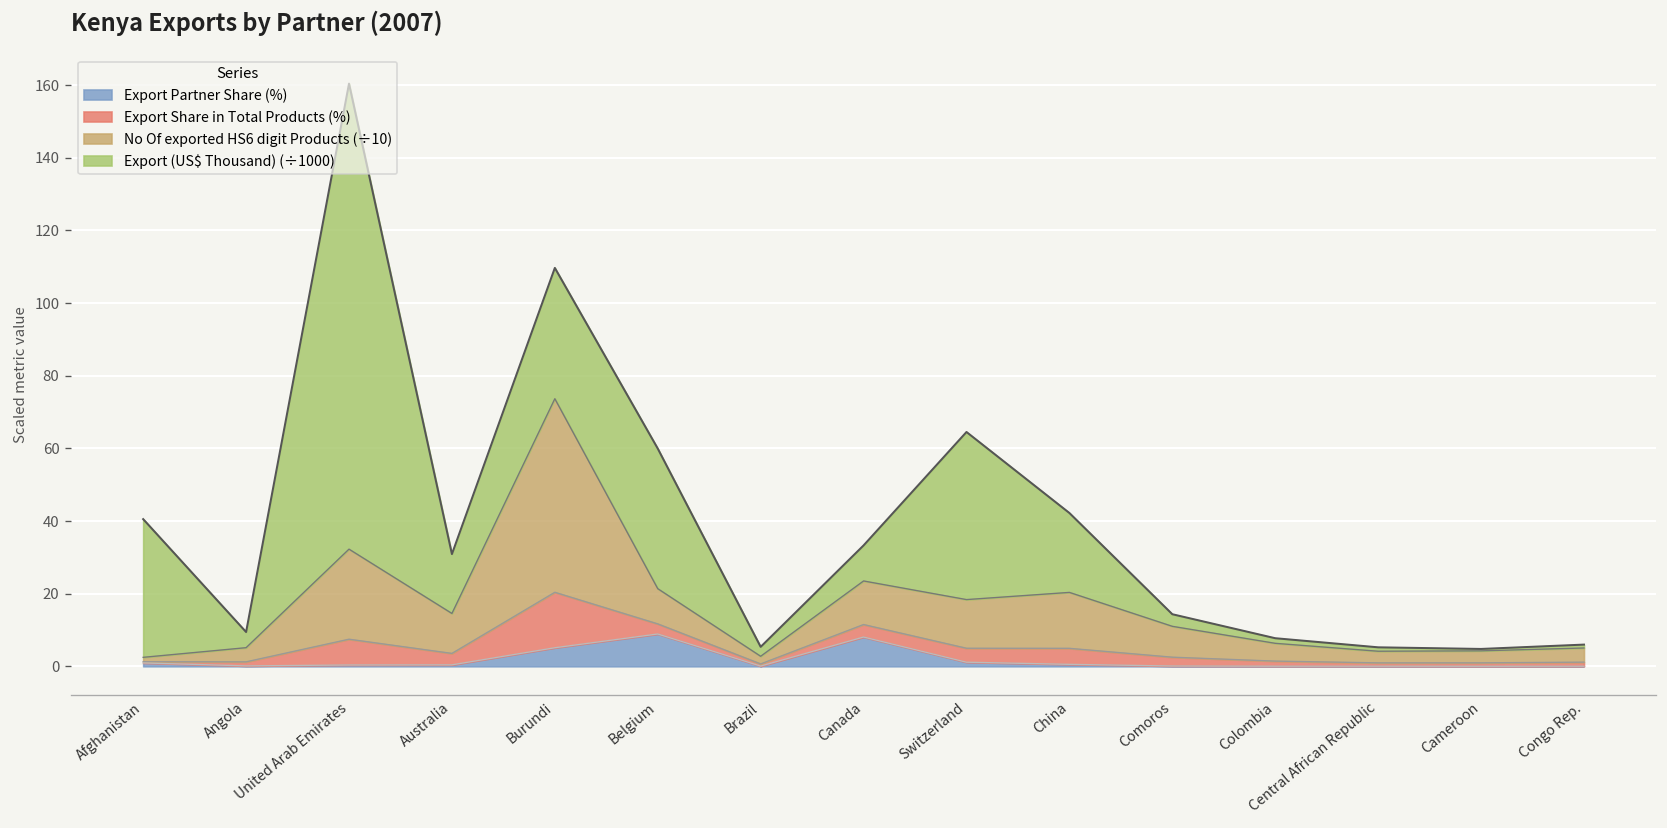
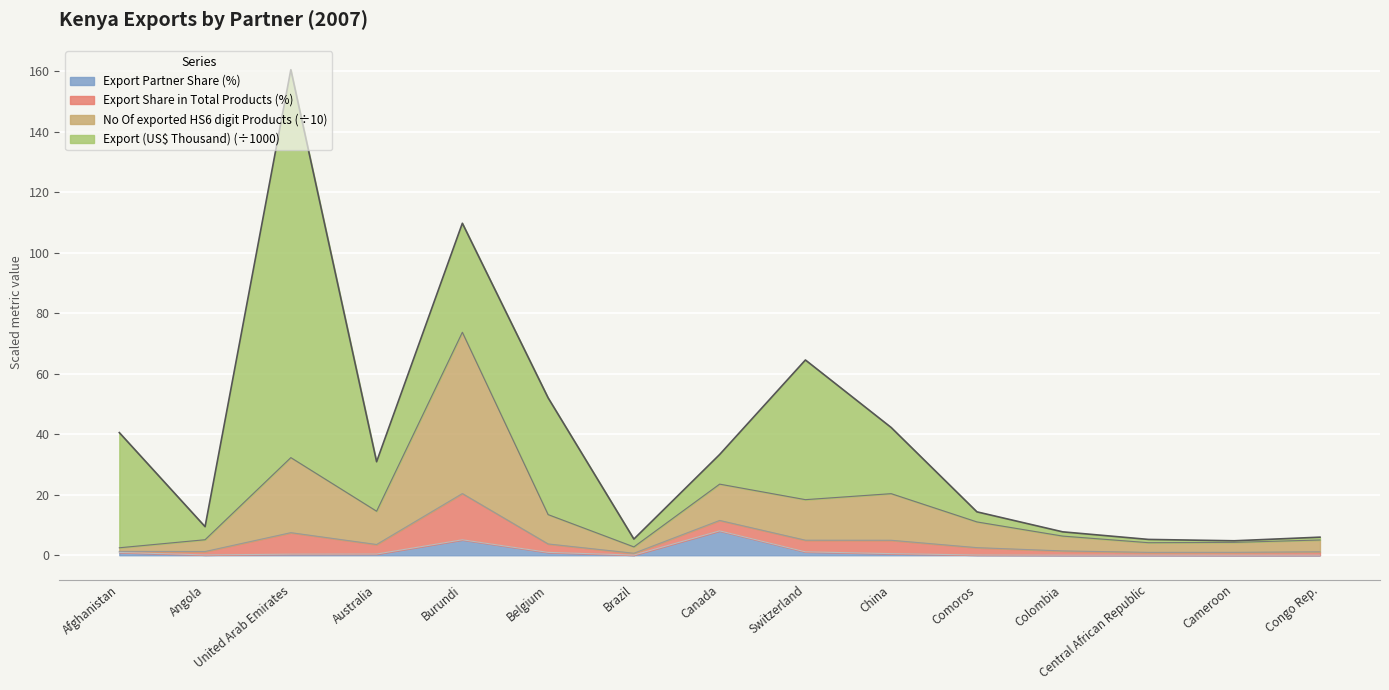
Export Partner Share (%), Belgium: 9 -> 1
